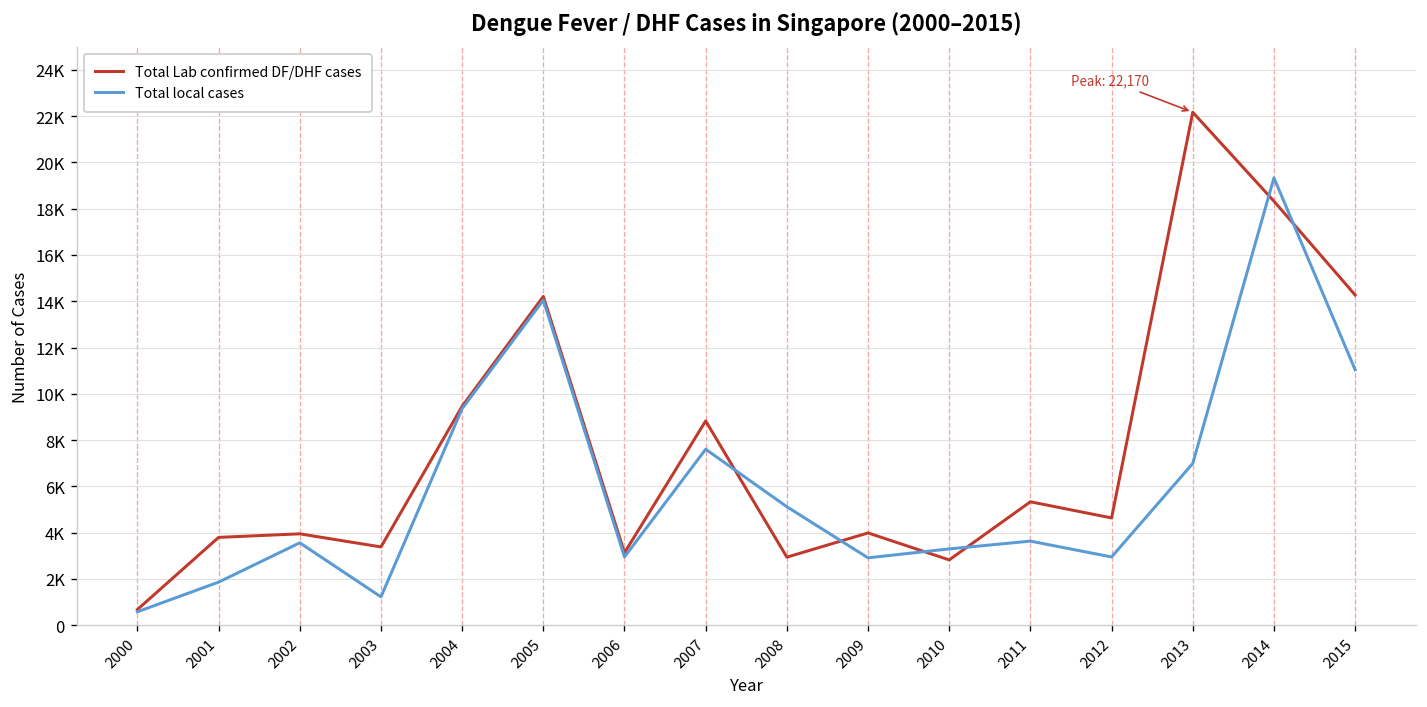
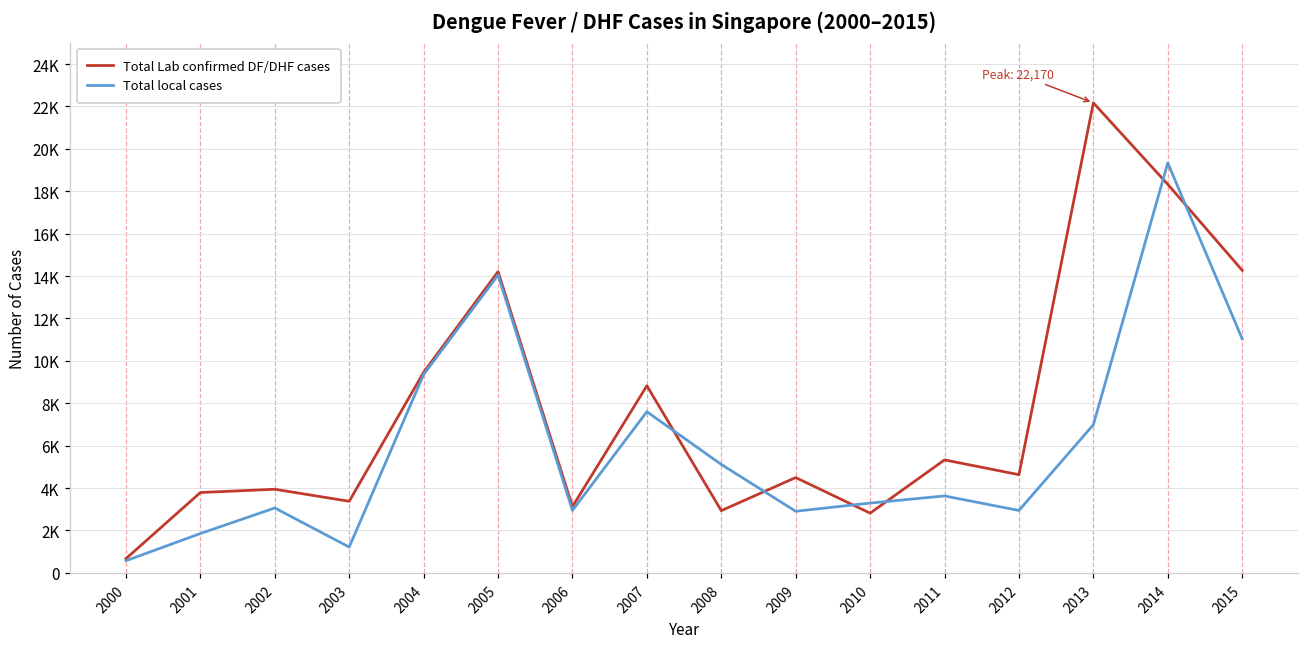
Total local cases, 2002: 3600 -> 3100
Total Lab confirmed DF/DHF cases, 2009: 4000 -> 4500
